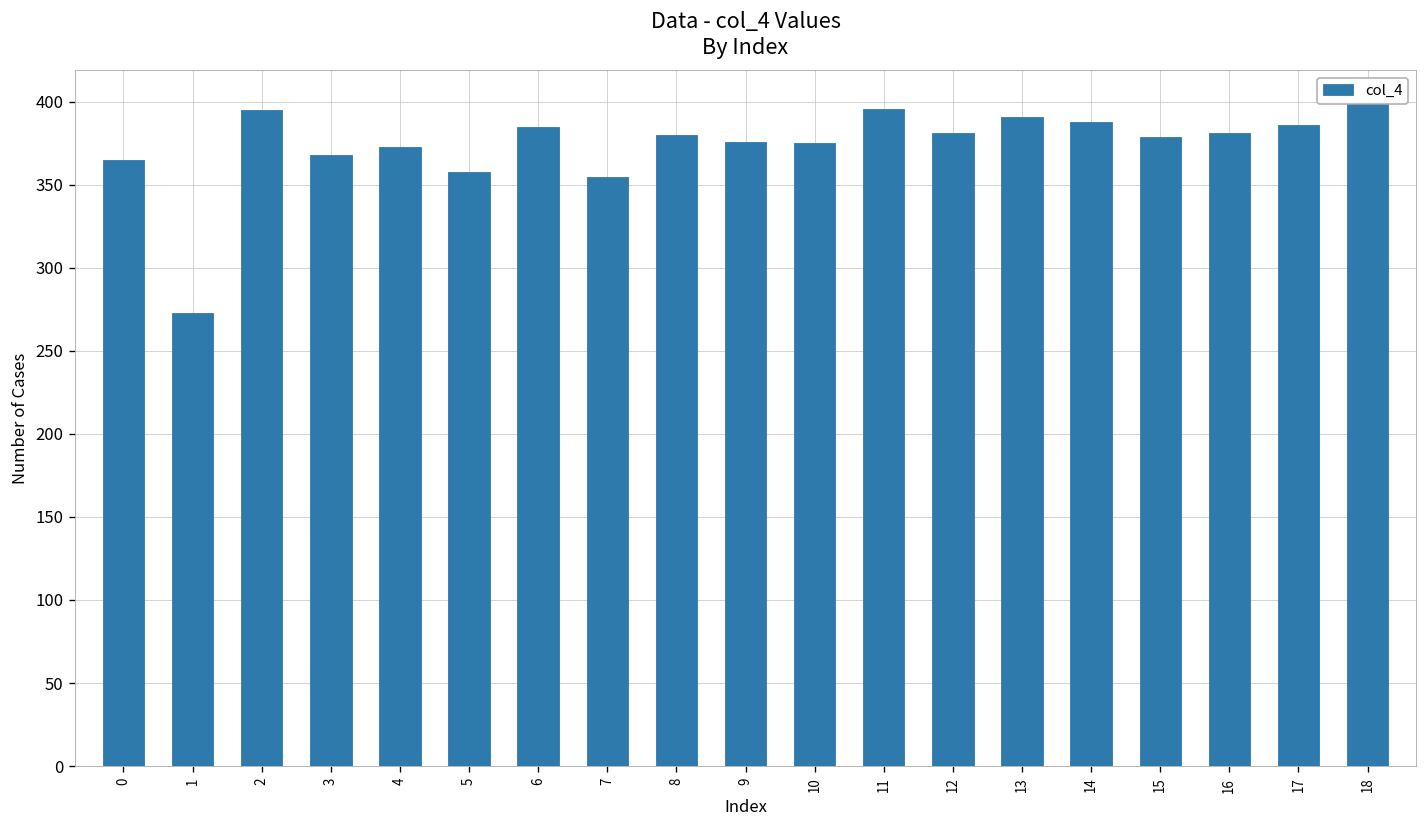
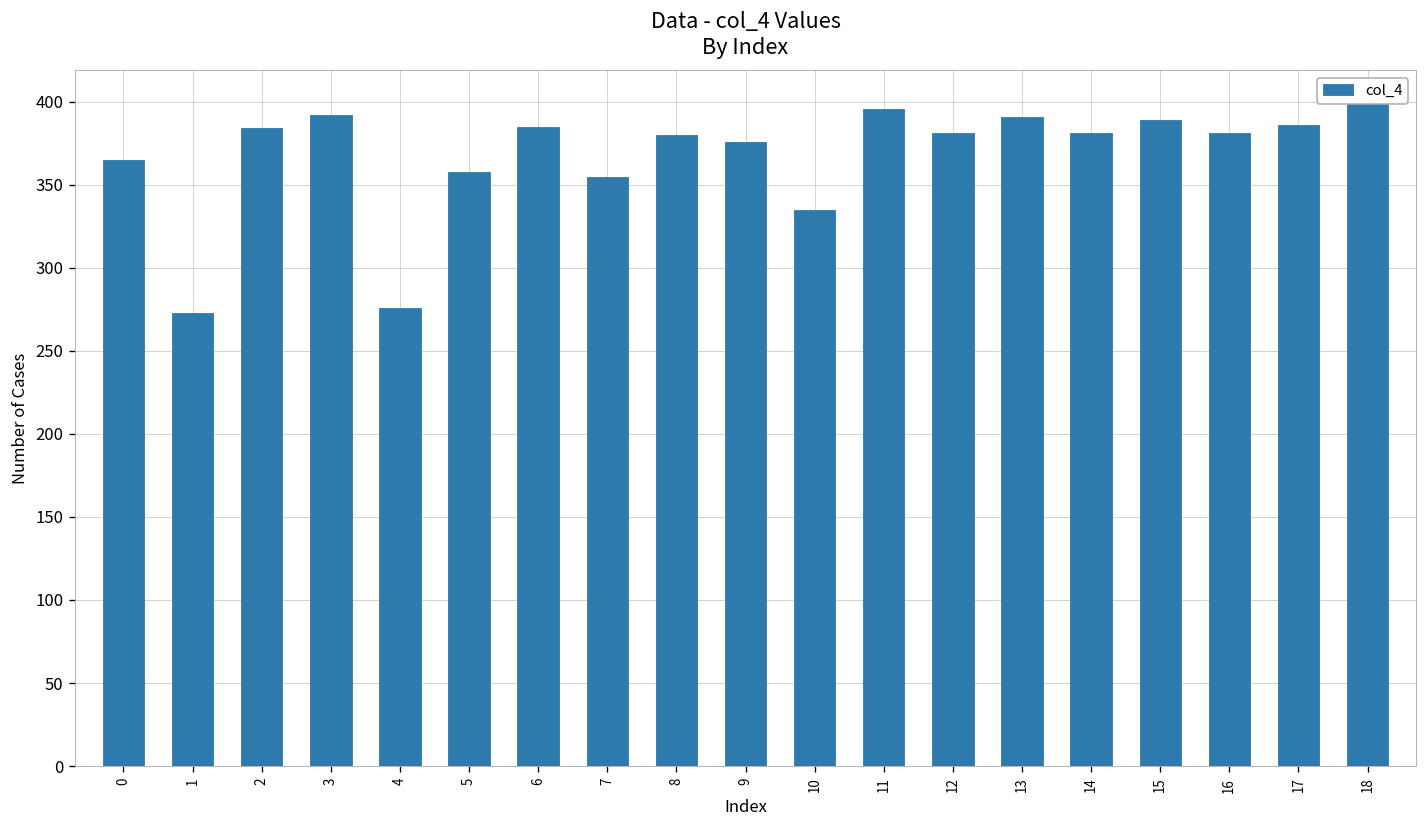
2: 395 -> 384
3: 368 -> 392
4: 373 -> 276
10: 375 -> 335
14: 388 -> 381
15: 379 -> 389
